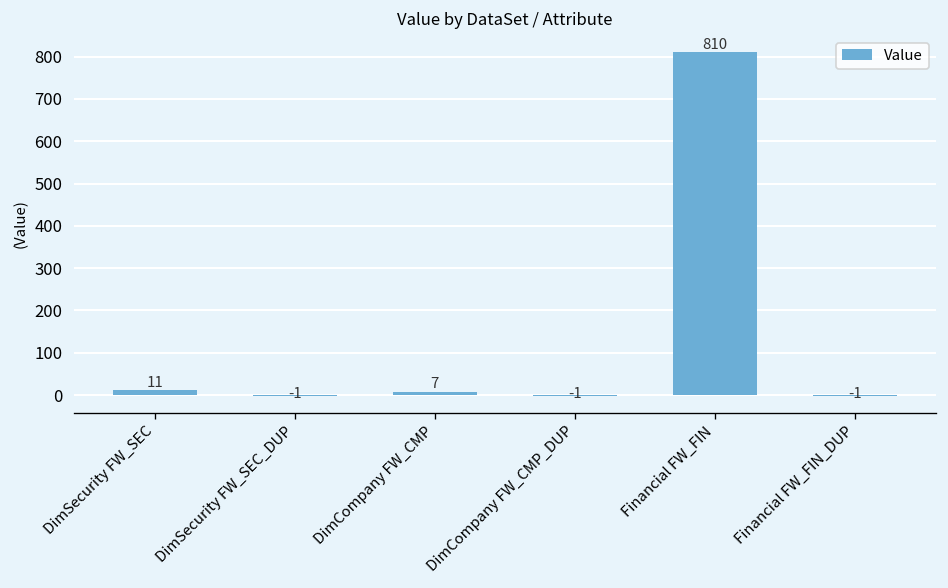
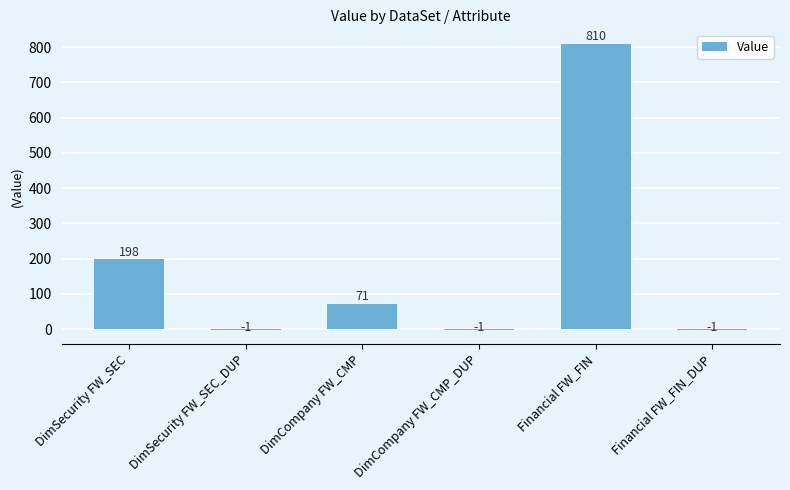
DimSecurity FW_SEC: 11 -> 198
DimCompany FW_CMP: 7 -> 71
